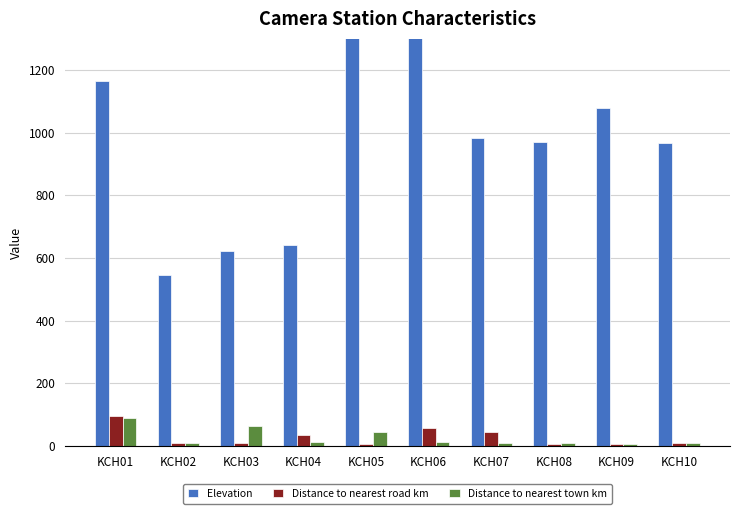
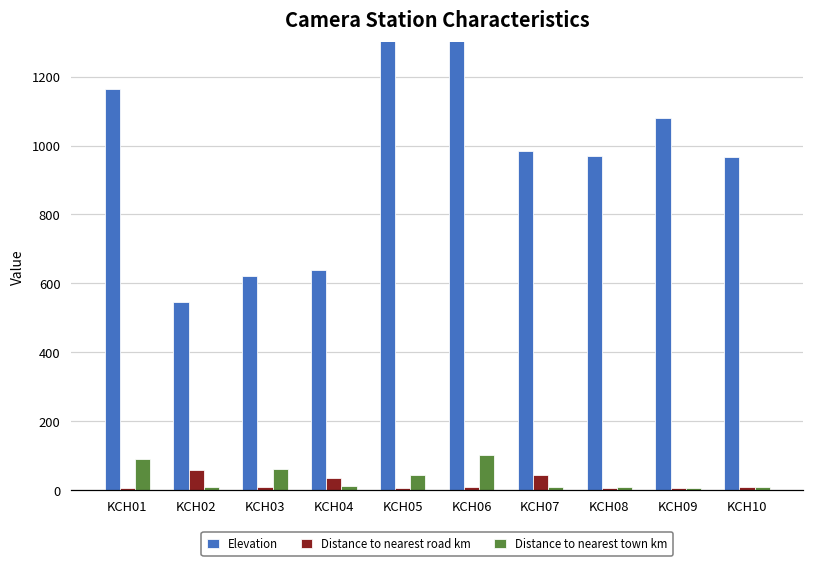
Distance to nearest road km, KCH01: 90 -> 10
Distance to nearest road km, KCH02: 10 -> 60
Distance to nearest road km, KCH06: 60 -> 10
Distance to nearest town km, KCH06: 10 -> 100
